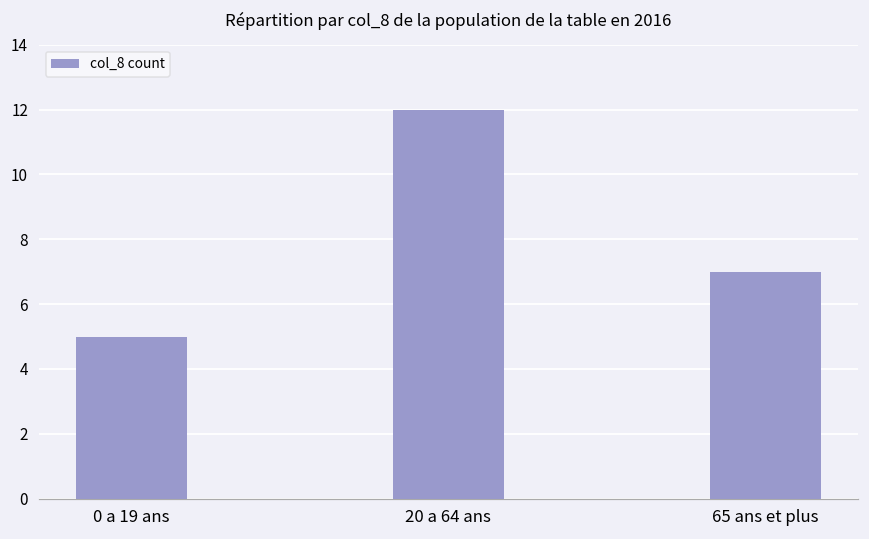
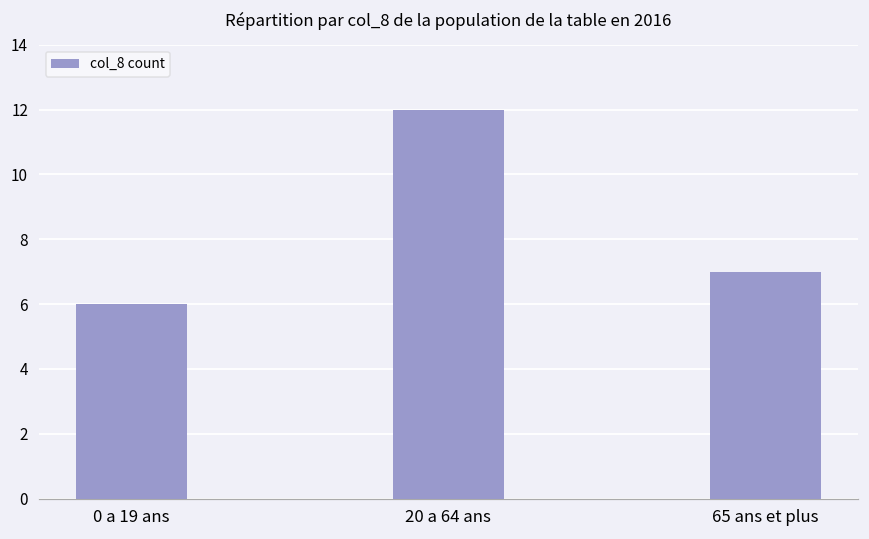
0 a 19 ans: 5 -> 6
